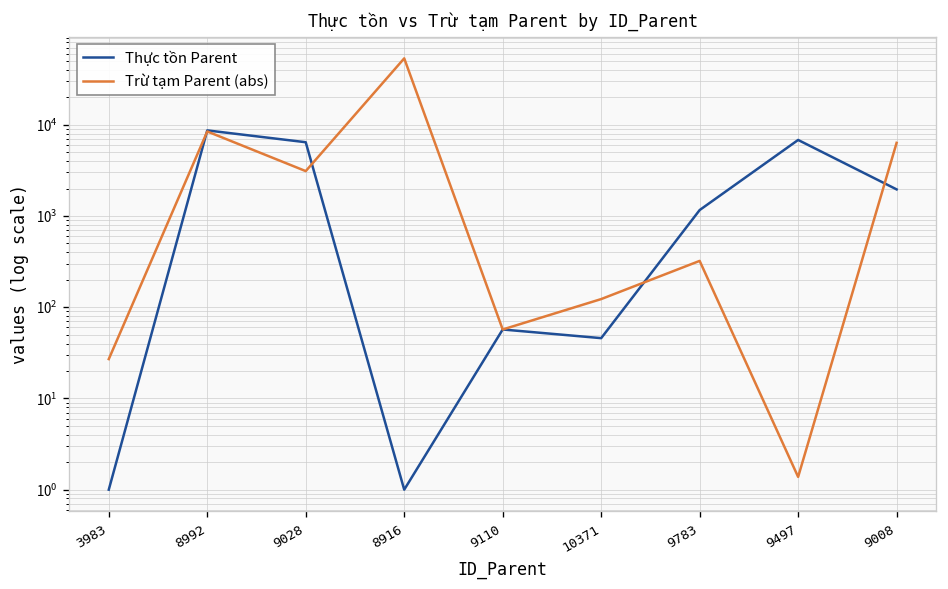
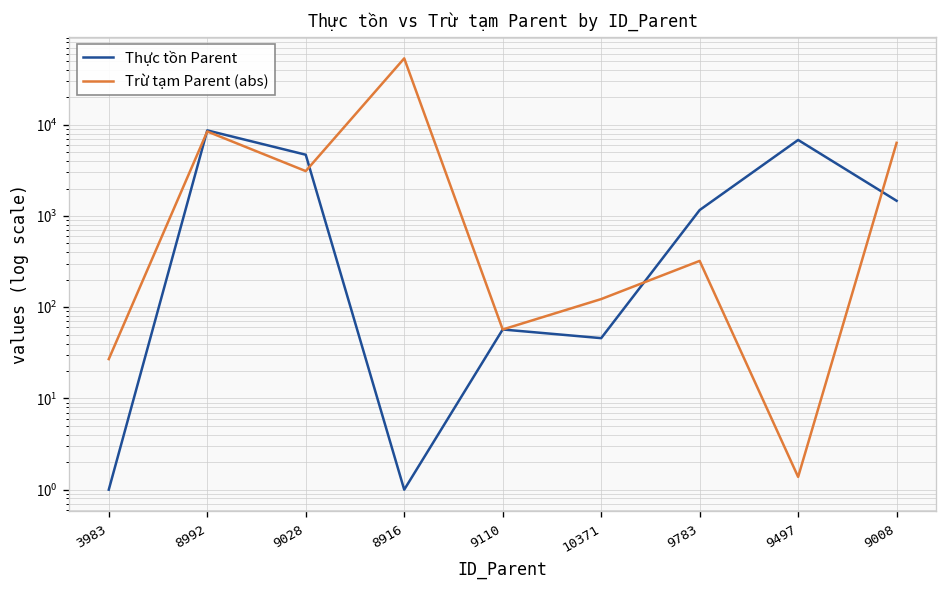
Thực tồn Parent, 9028: 6000 -> 5000
Thực tồn Parent, 9008: 2000 -> 1500
